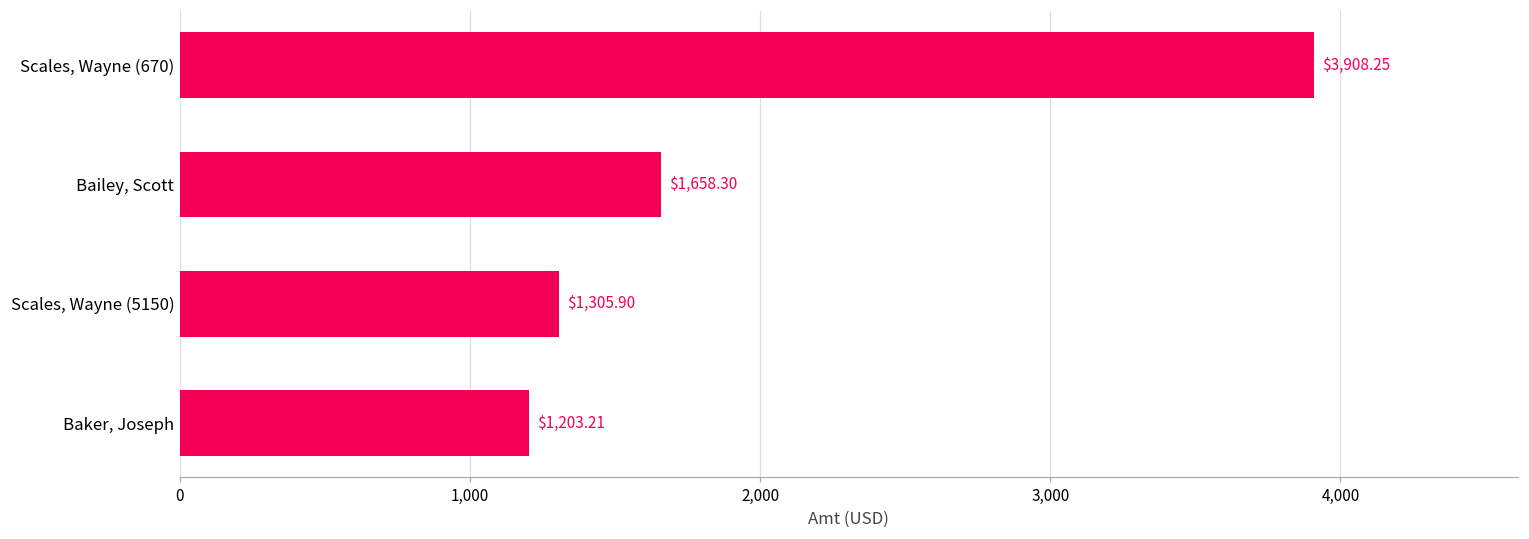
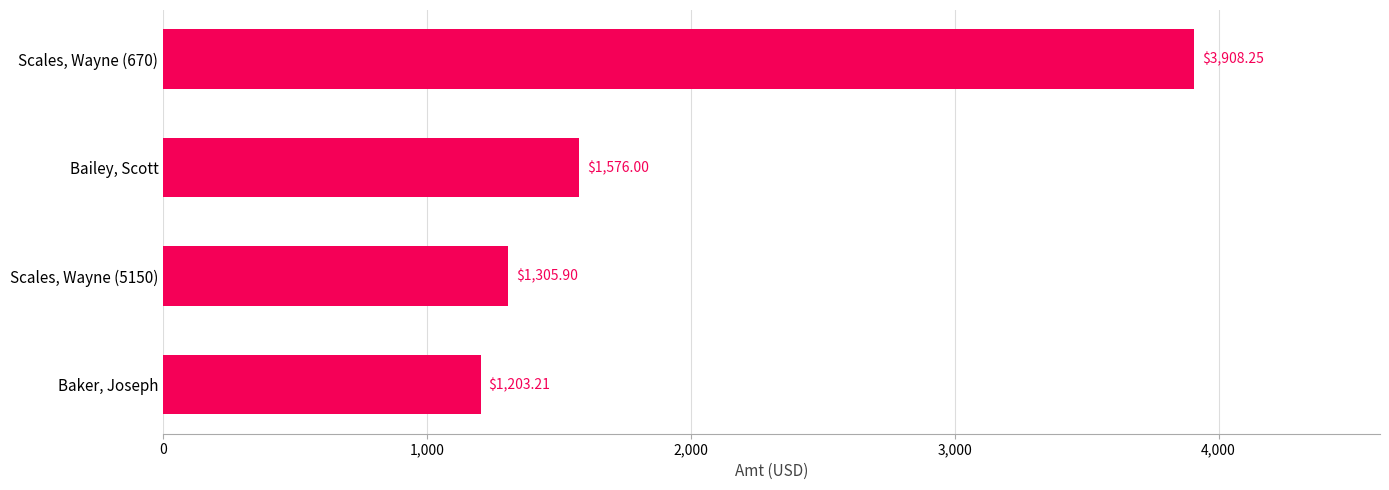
Bailey, Scott: $1,658.30 -> $1,576.00
